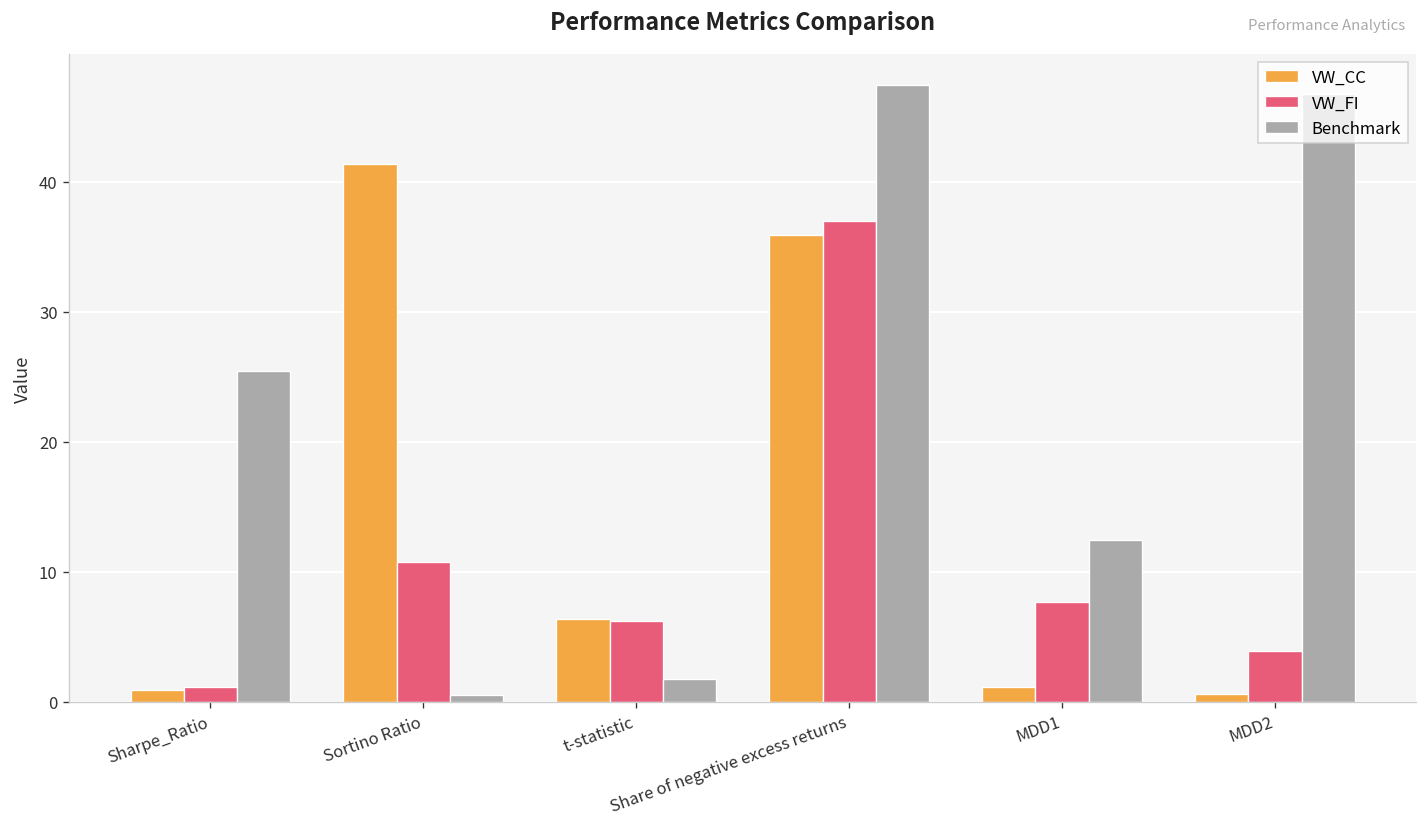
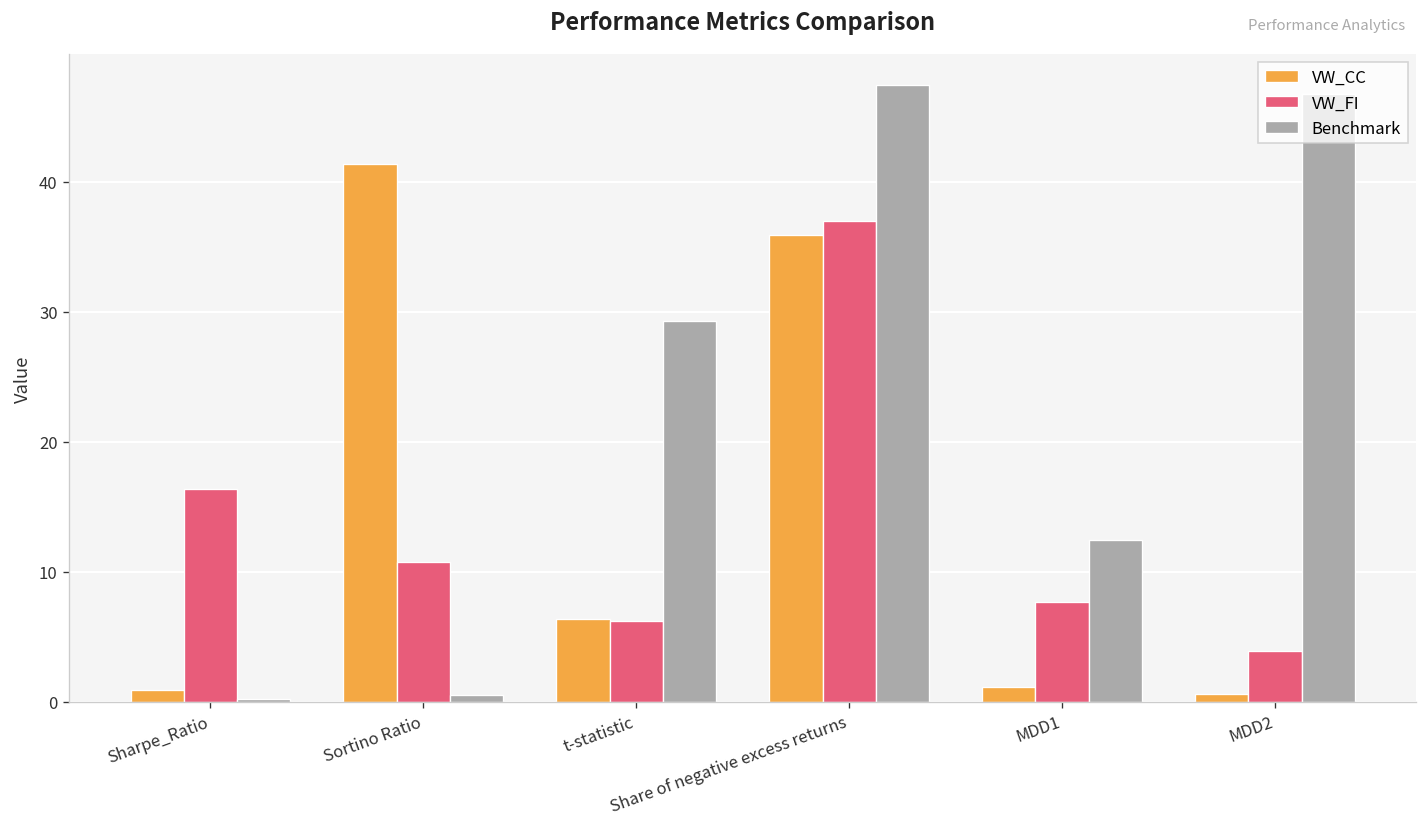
VW_FI, Sharpe_Ratio: 1.2 -> 16.3
Benchmark, Sharpe_Ratio: 25.5 -> 0.2
Benchmark, t-statistic: 1.8 -> 29.3
